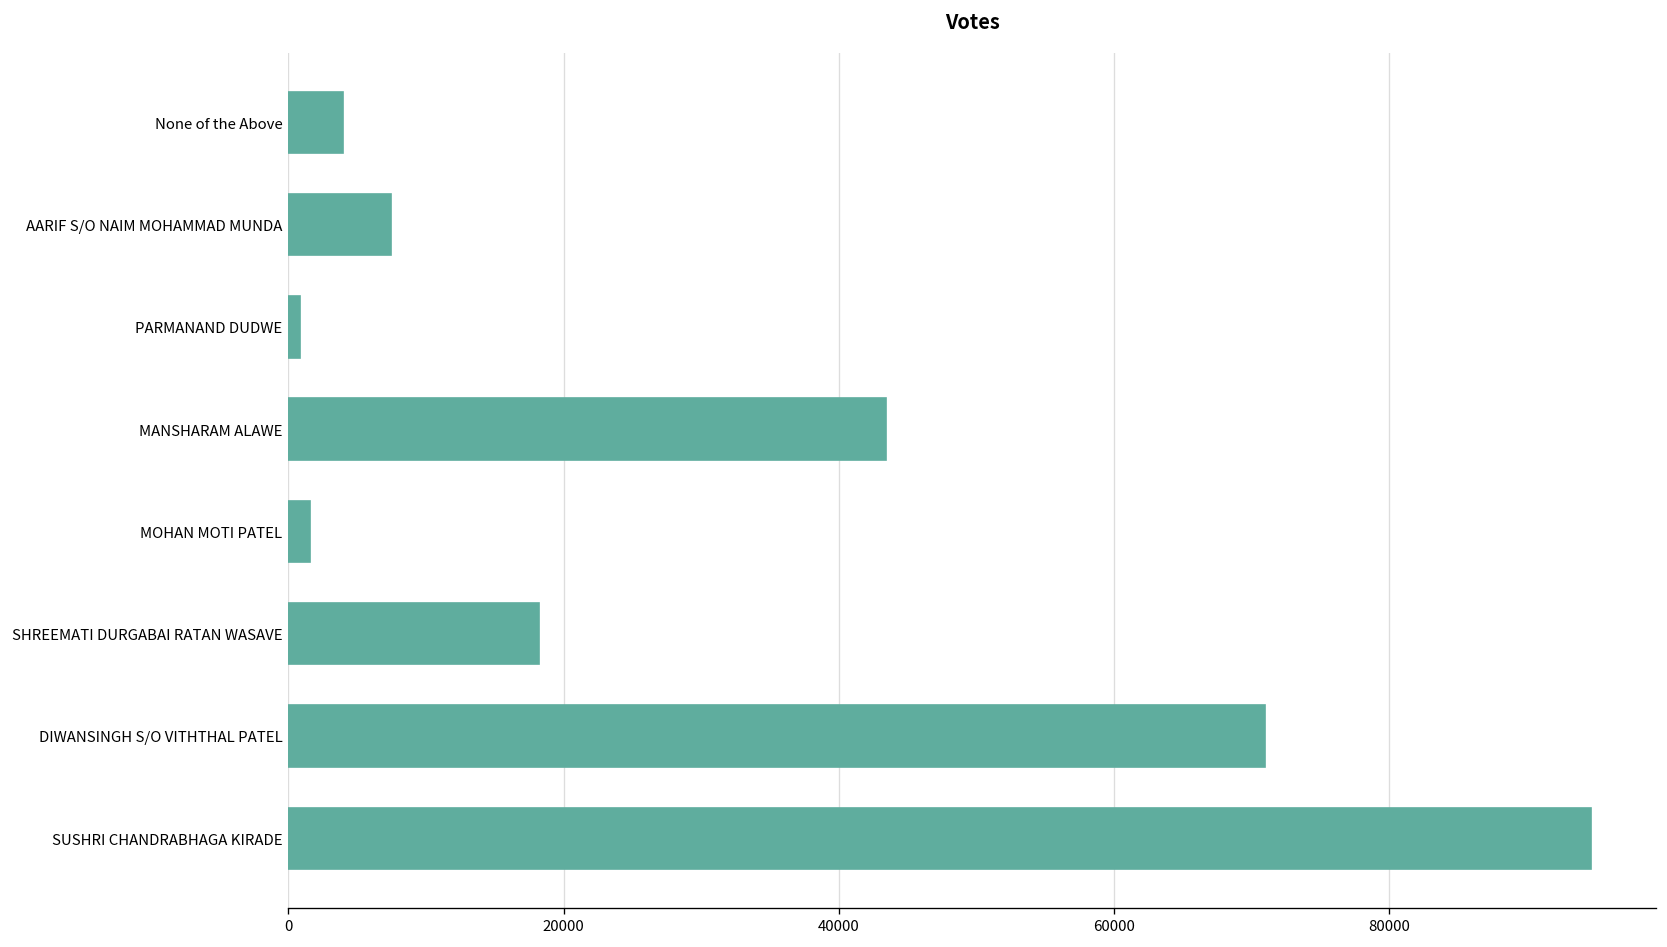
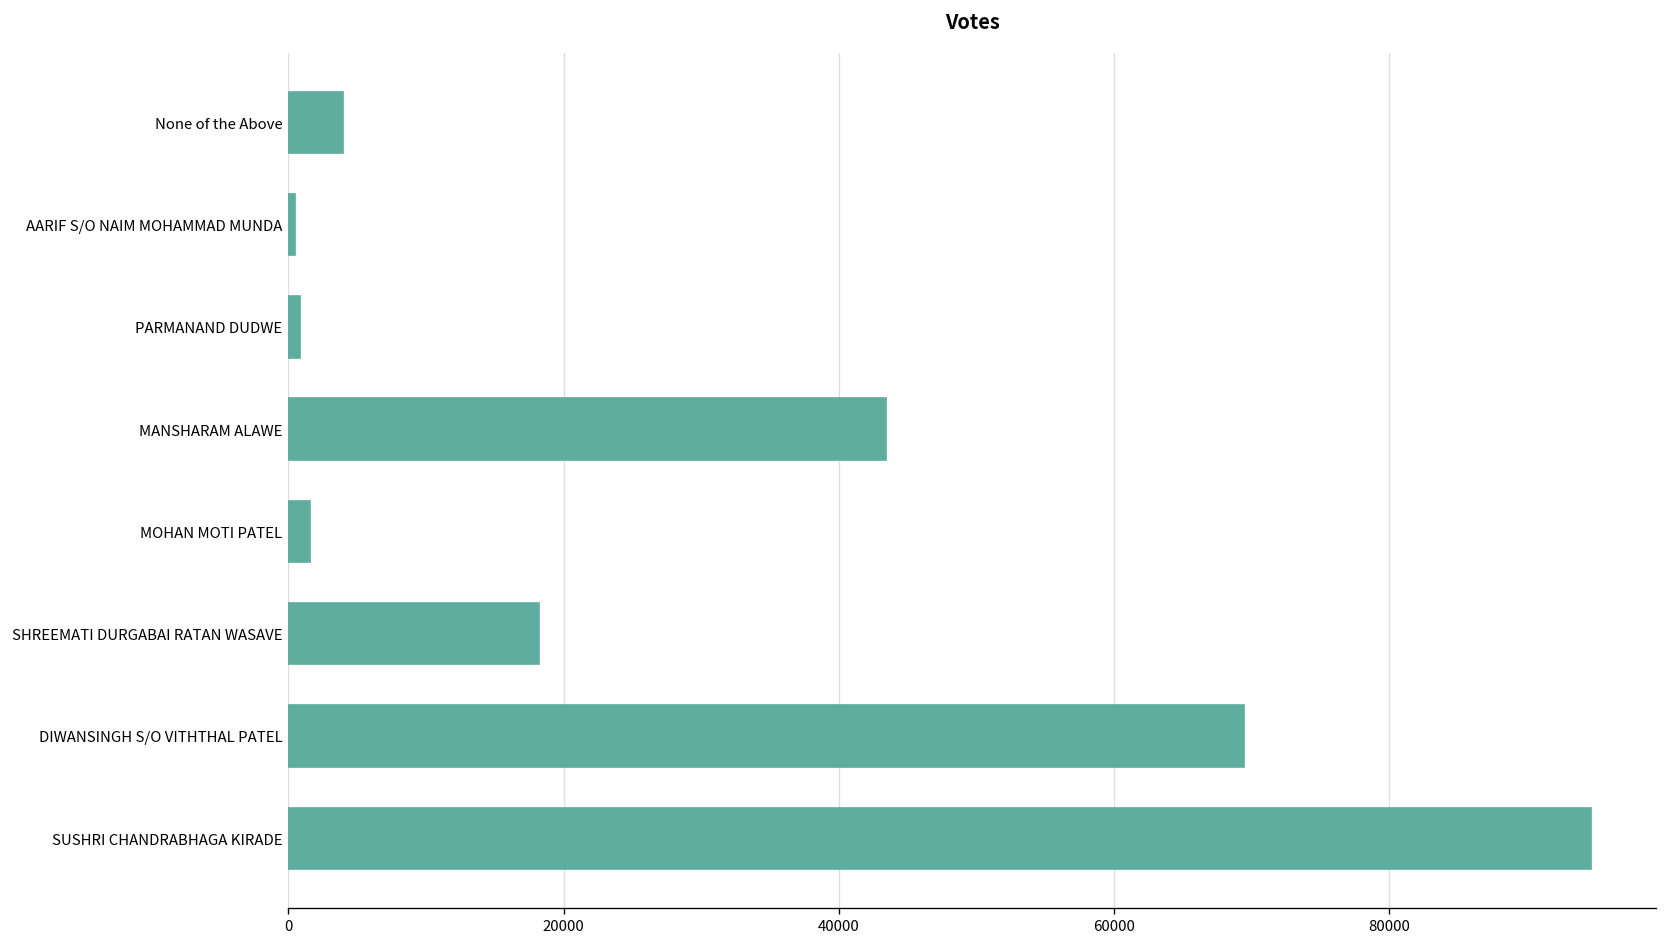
AARIF S/O NAIM MOHAMMAD MUNDA: 7500 -> 500
DIWANSINGH S/O VITHTHAL PATEL: 71000 -> 69400
